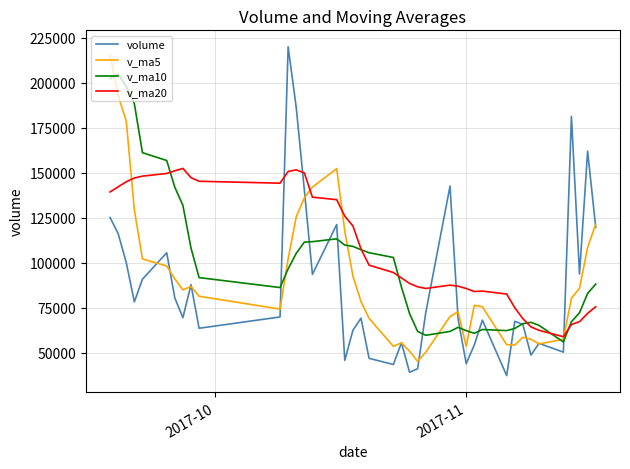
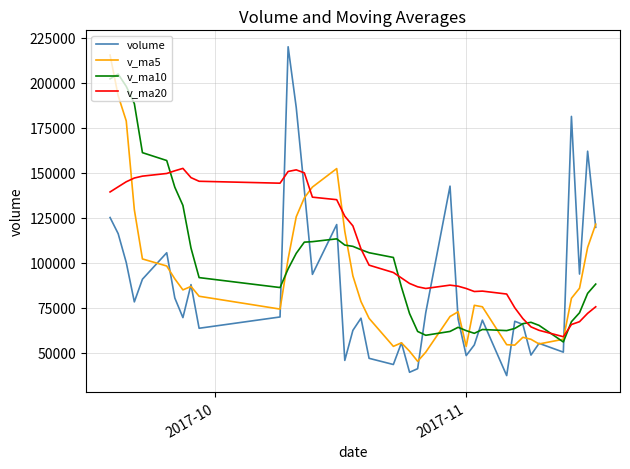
volume, 2017-11: 44000 -> 48000
